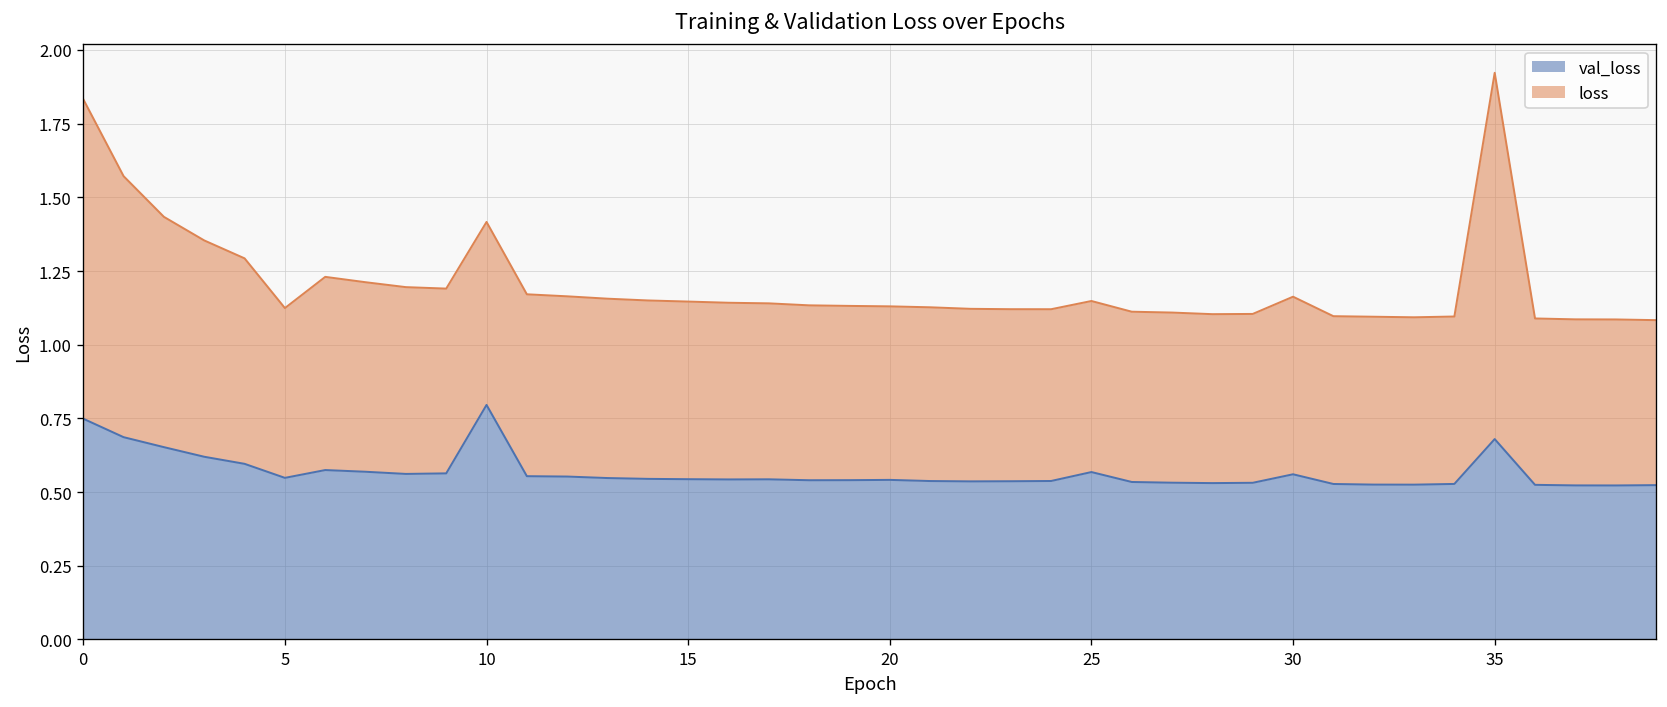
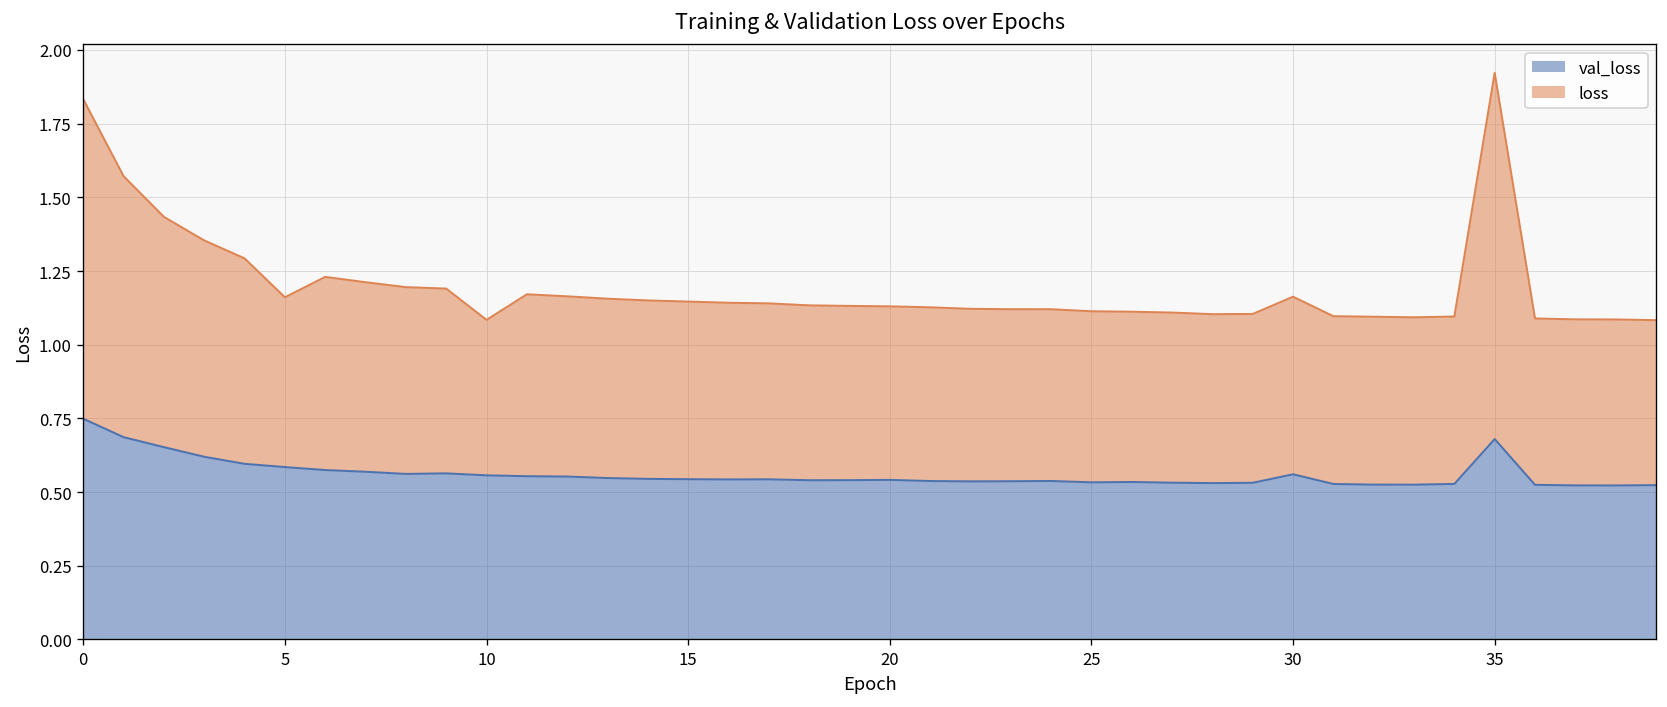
val_loss, 5: 0.55 -> 0.58
val_loss, 10: 0.80 -> 0.56
loss, 10: 0.62 -> 0.53
val_loss, 25: 0.57 -> 0.53
